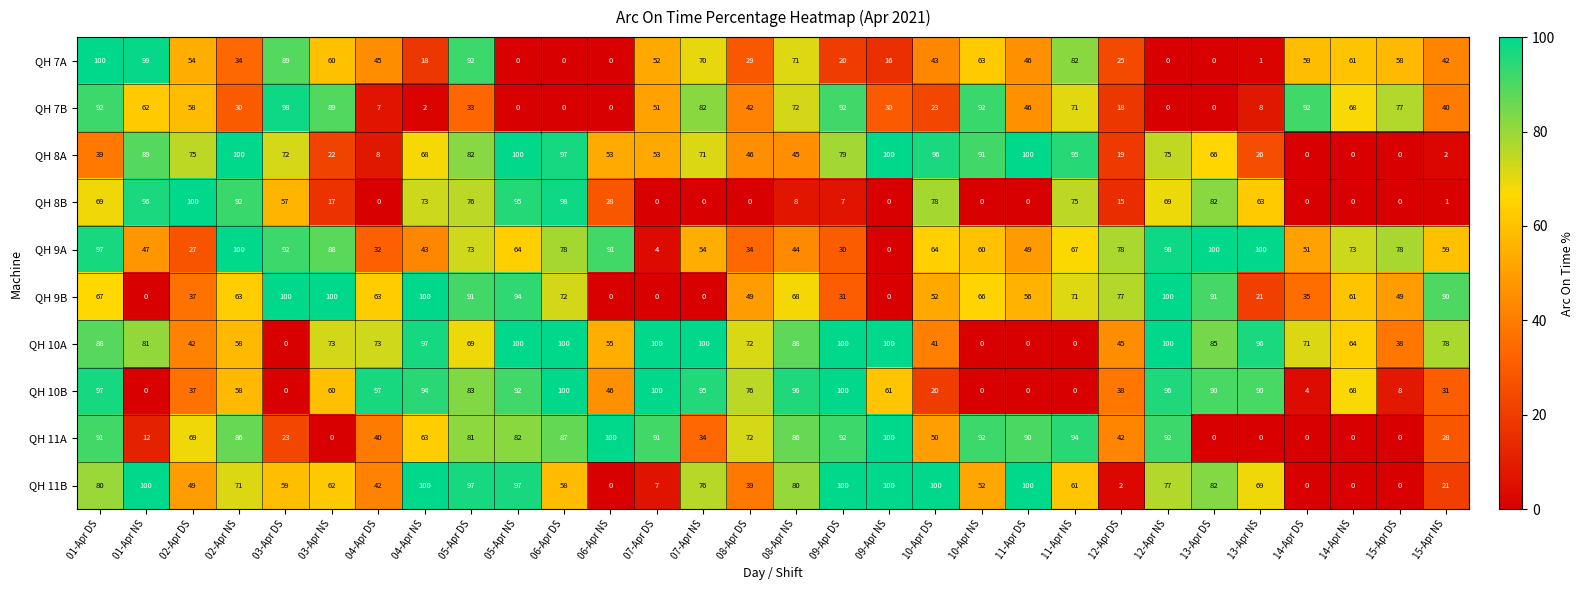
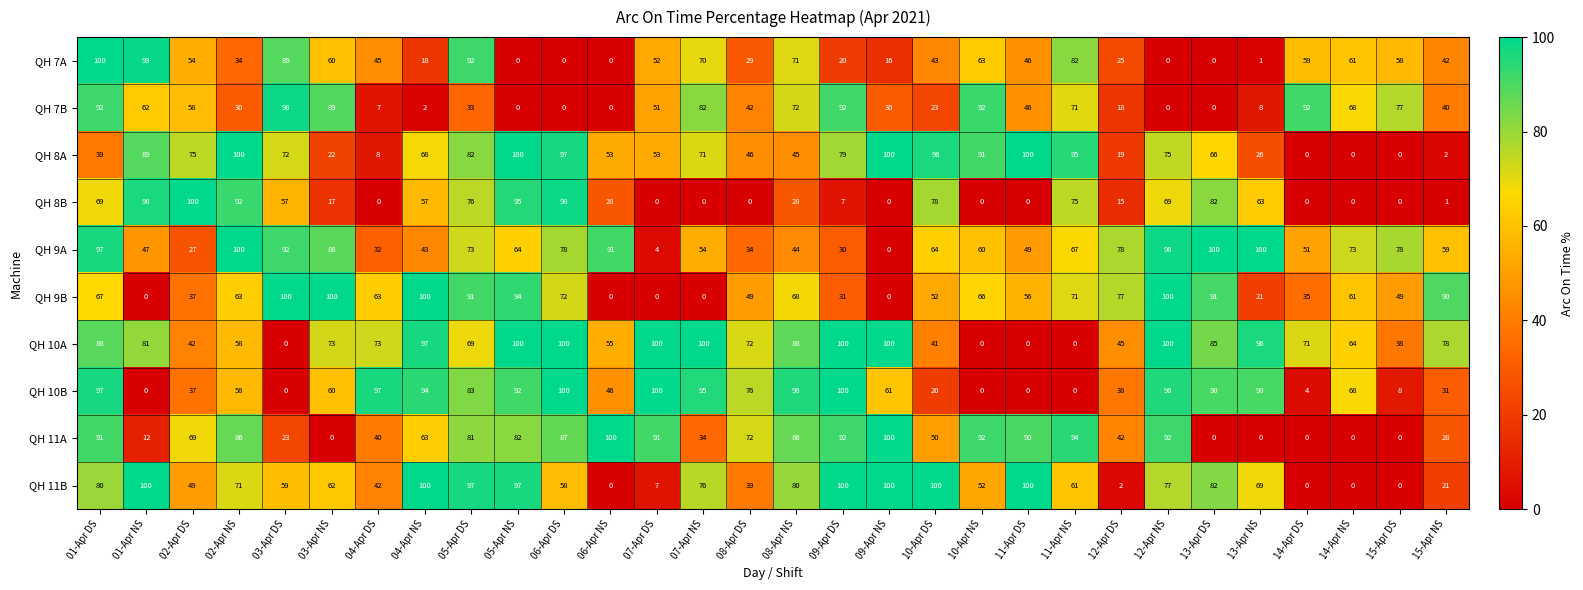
QH 8B, 04-Apr NS: 73 -> 57
QH 8B, 08-Apr NS: 8 -> 28
